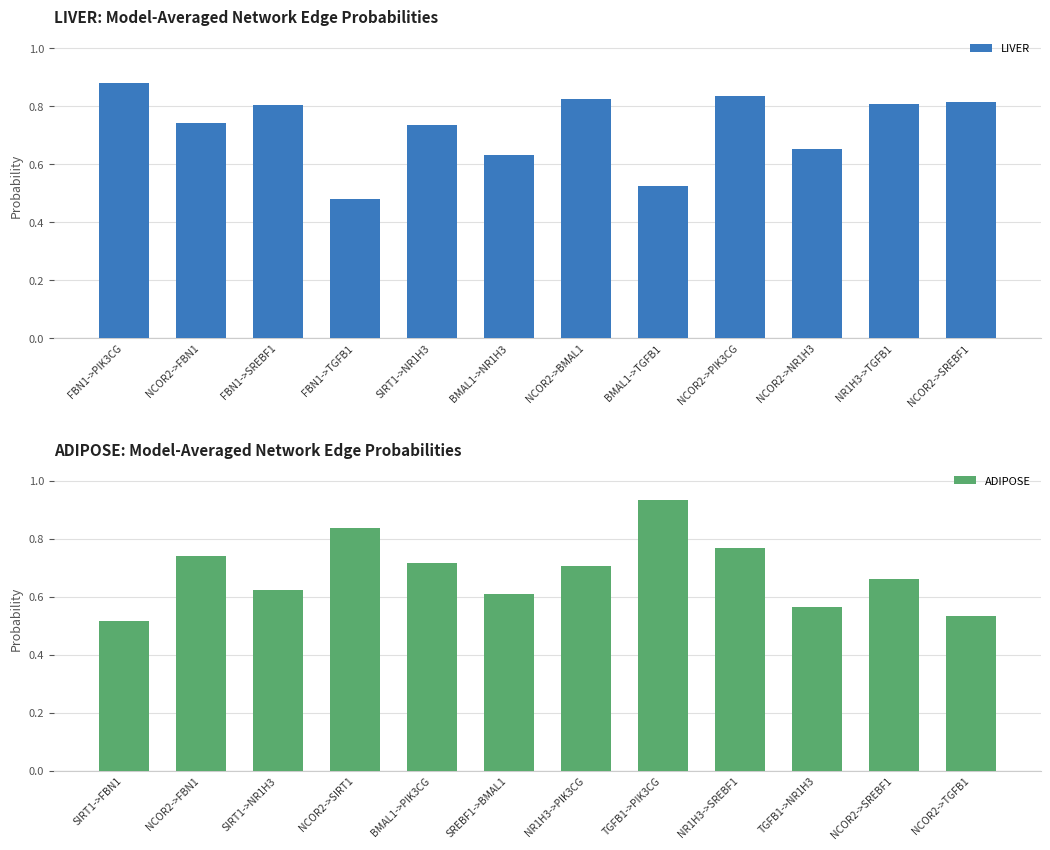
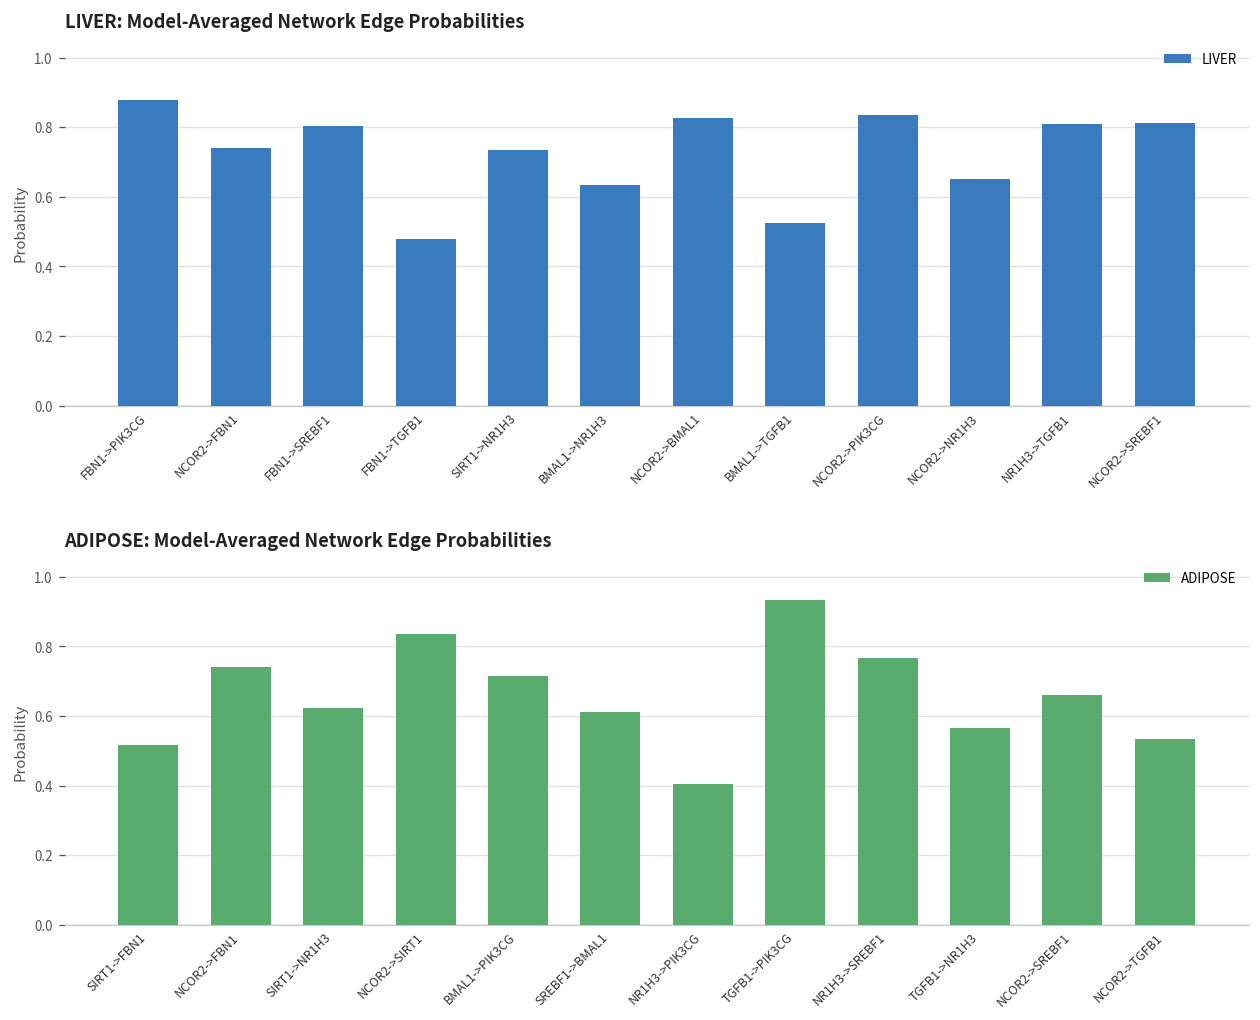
ADIPOSE: Model-Averaged Network Edge Probabilities, NR1H3->PIK3CG: 0.71 -> 0.41
